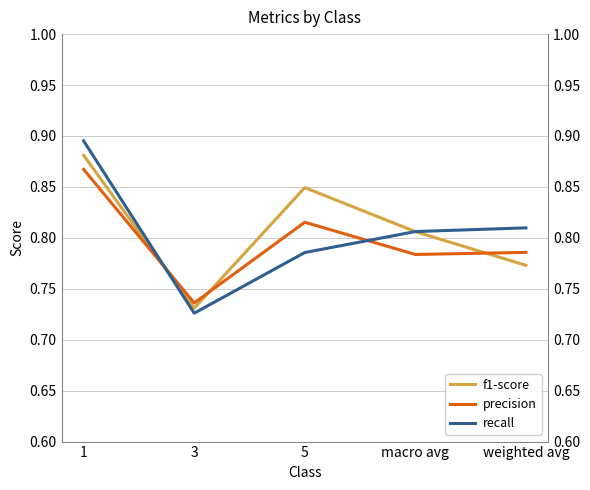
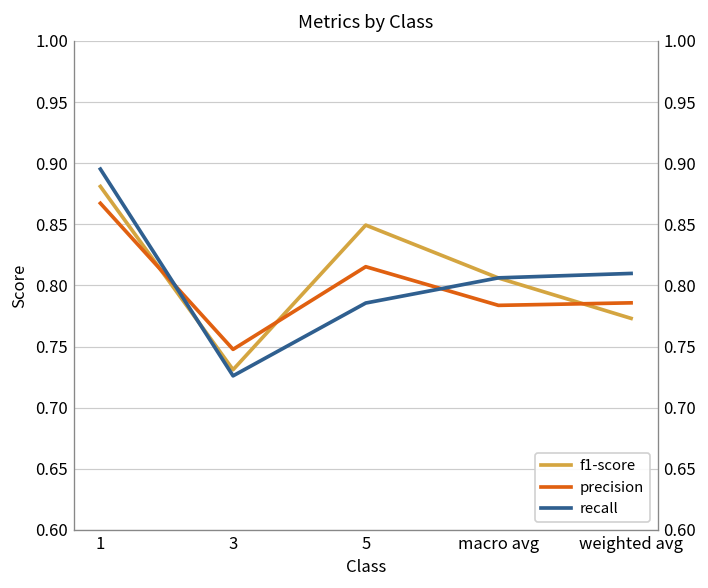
precision, 3: 0.736 -> 0.748
